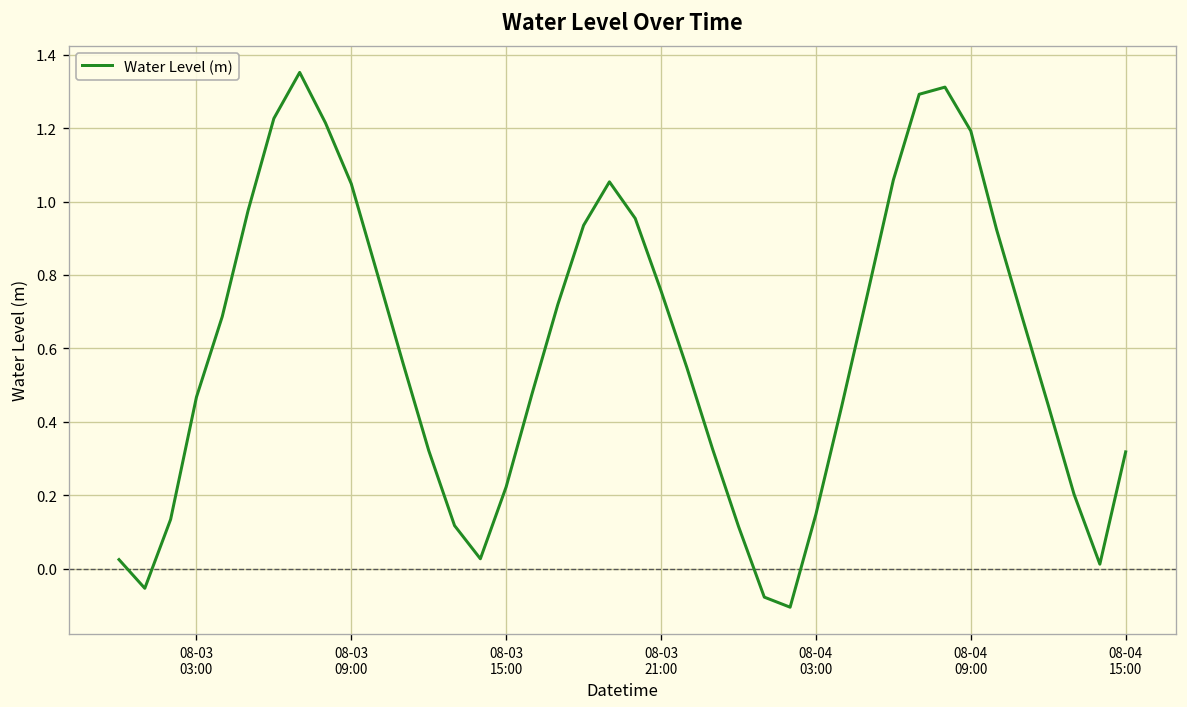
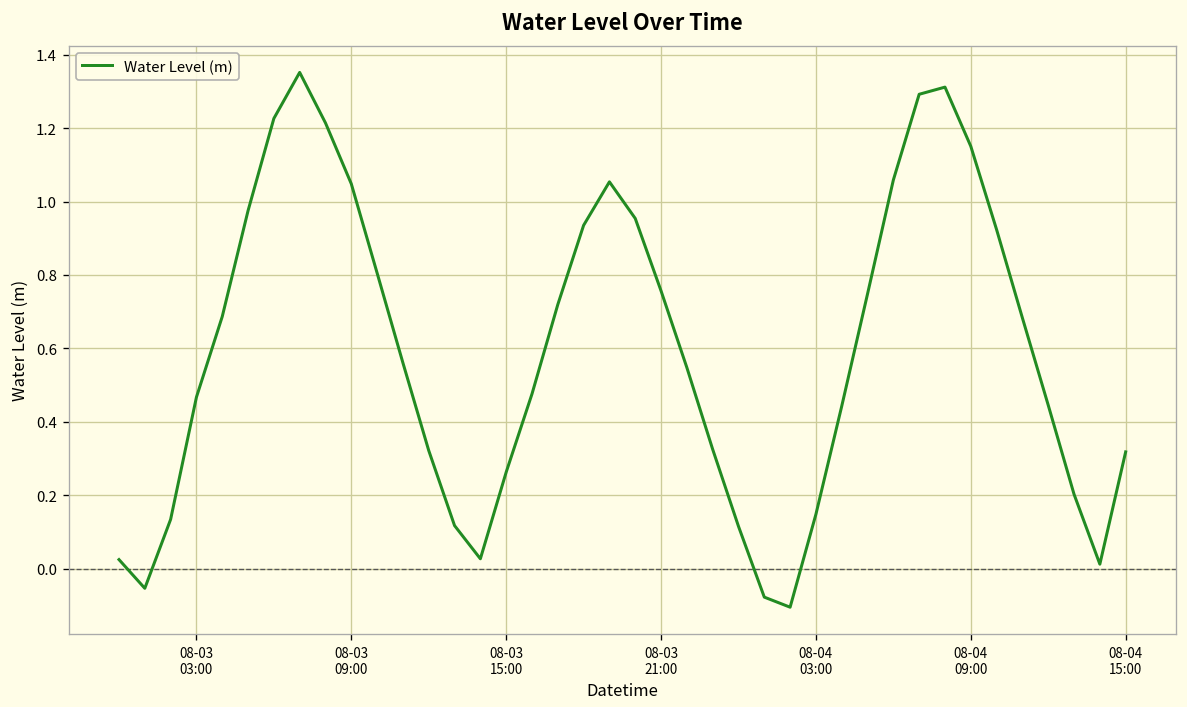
08-03 15:00: 0.22 -> 0.26
08-04 09:00: 1.19 -> 1.15
